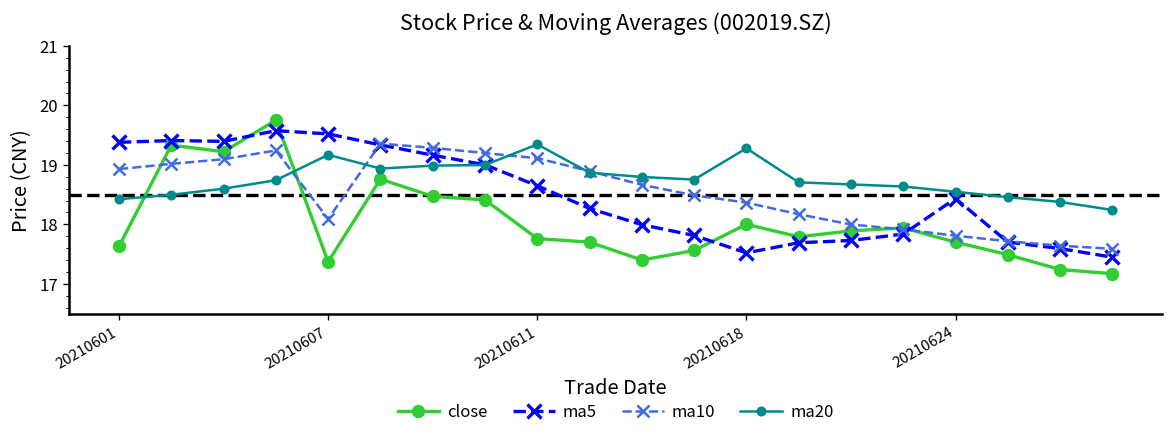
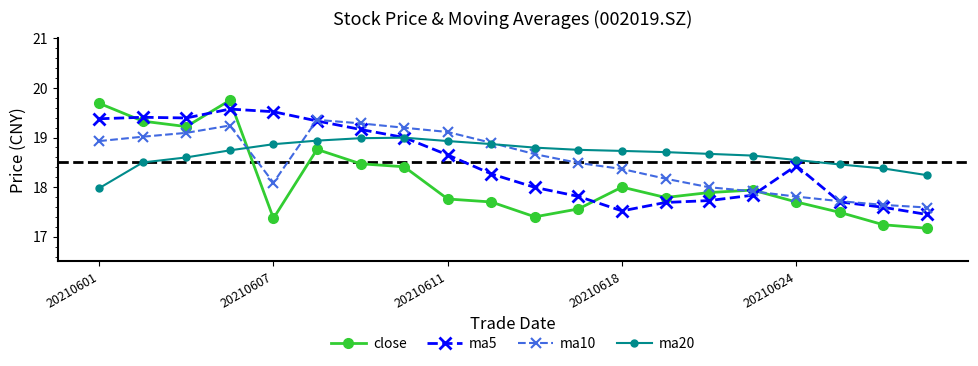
close, 20210601: 17.6 -> 19.7
ma20, 20210601: 18.4 -> 18.0
ma20, 20210607: 19.2 -> 18.9
ma20, 20210611: 19.3 -> 18.9
ma20, 20210618: 19.3 -> 18.7
